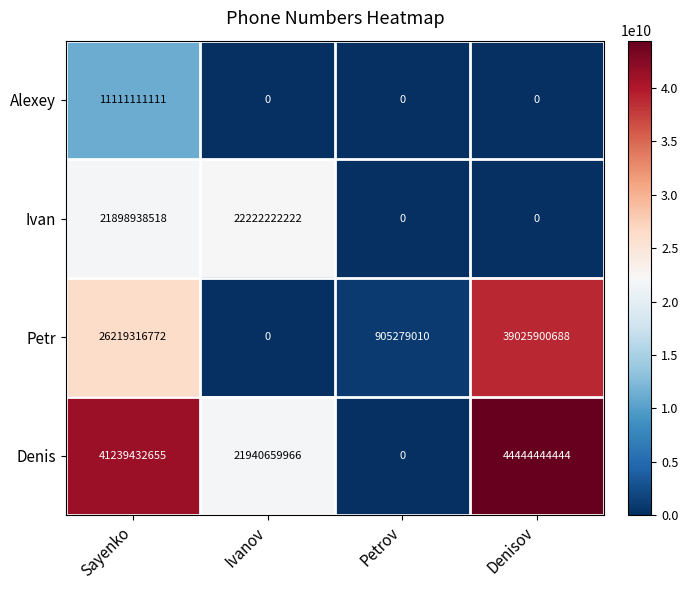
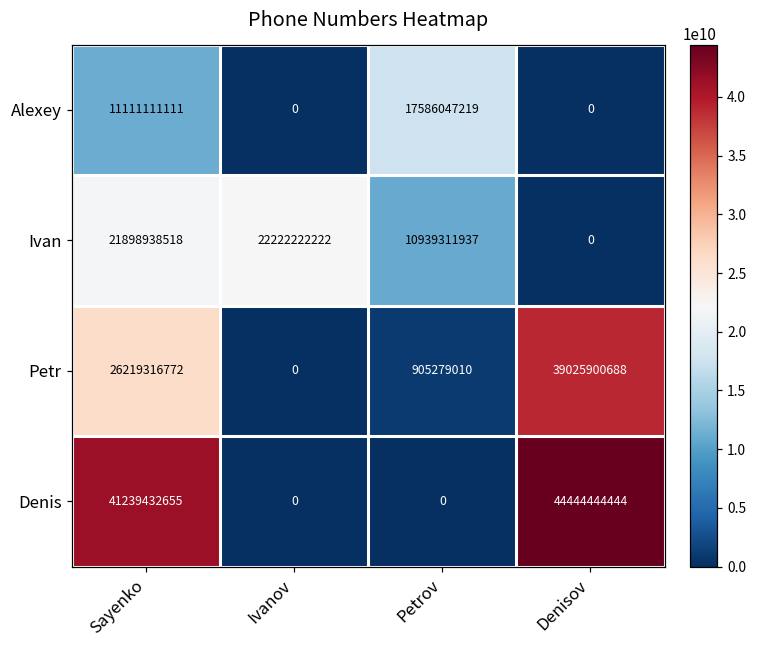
Alexey, Petrov: 0 -> 17586047219
Ivan, Petrov: 0 -> 10939311937
Denis, Ivanov: 21940659966 -> 0
